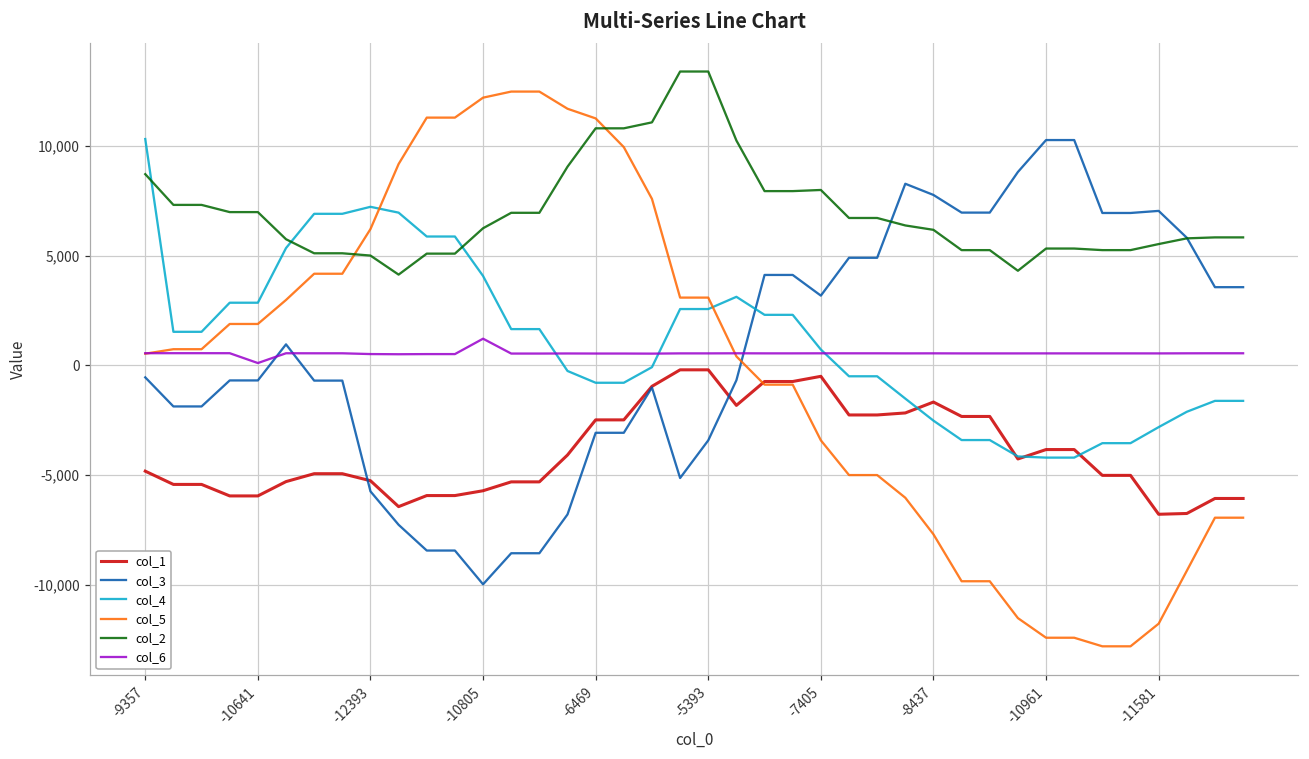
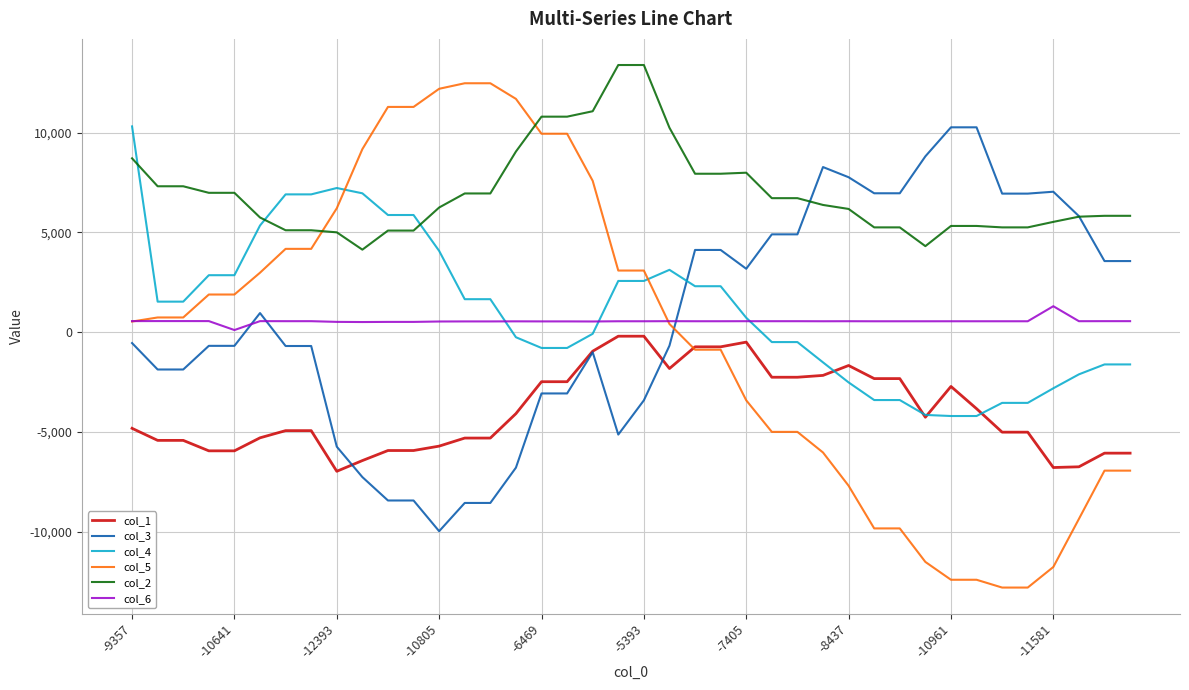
col_1, -12393: -5,300 -> -7,000
col_6, -10805: 1,200 -> 500
col_5, -6469: 11,300 -> 9,900
col_1, -10961: -3,800 -> -2,700
col_6, -11581: 500 -> 1,300
